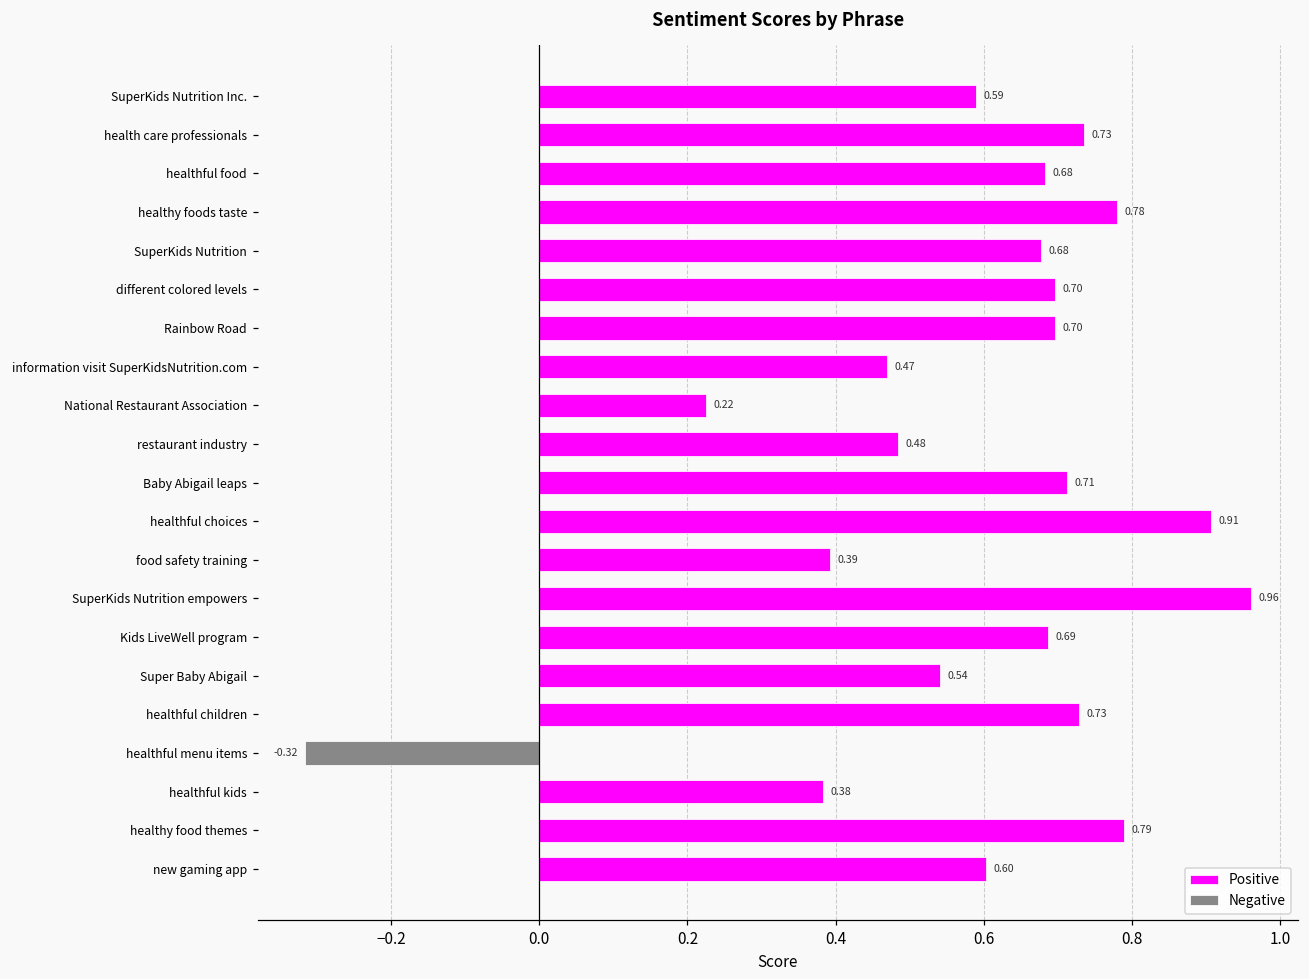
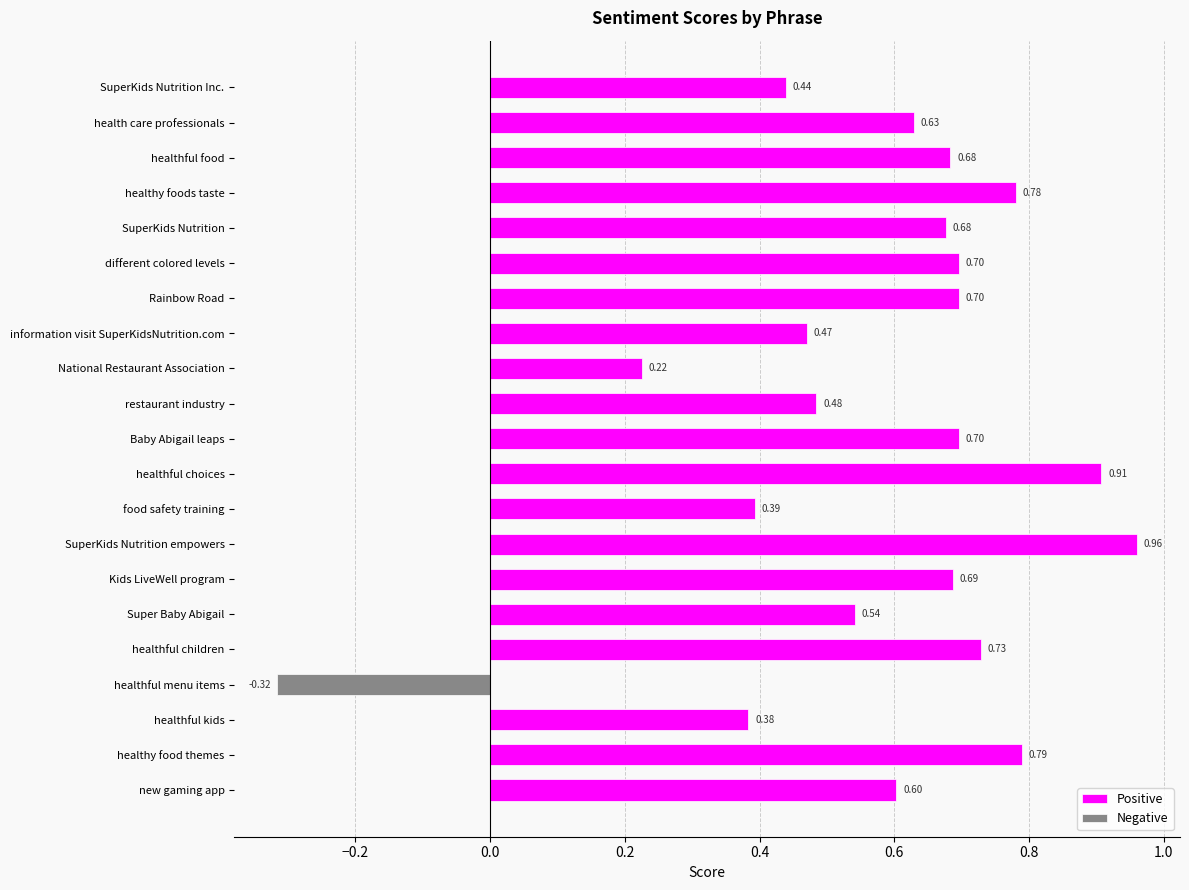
Positive, SuperKids Nutrition Inc.: 0.59 -> 0.44
Positive, health care professionals: 0.73 -> 0.63
Positive, Baby Abigail leaps: 0.71 -> 0.70
